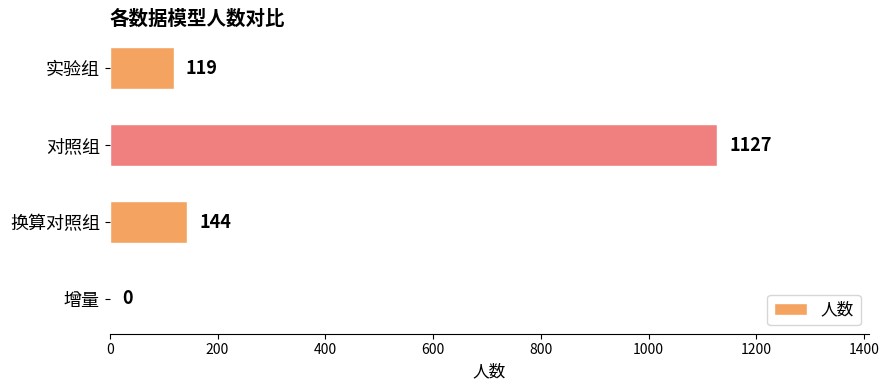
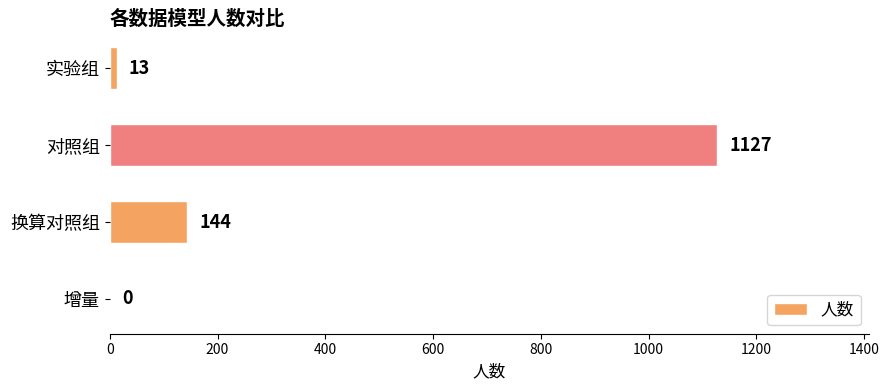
实验组: 119 -> 13
